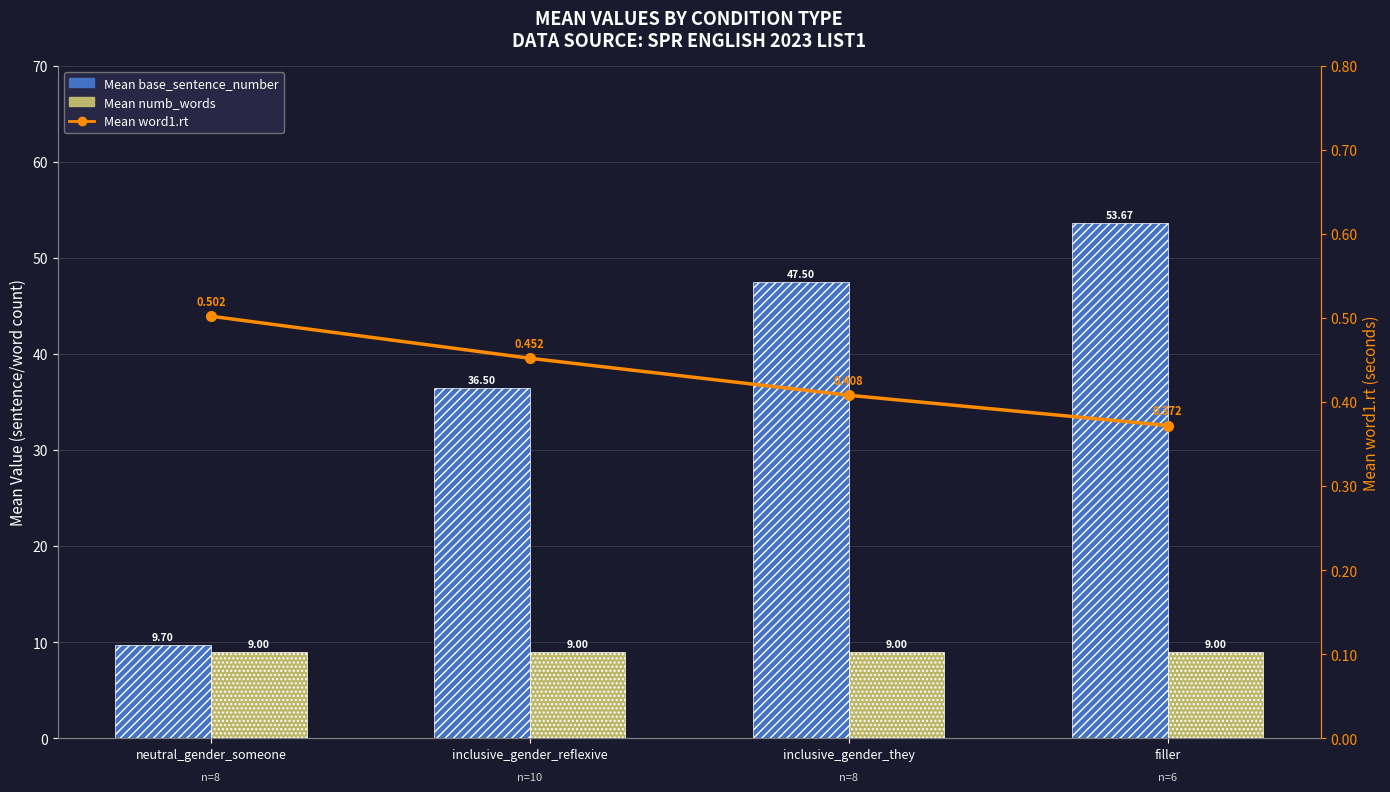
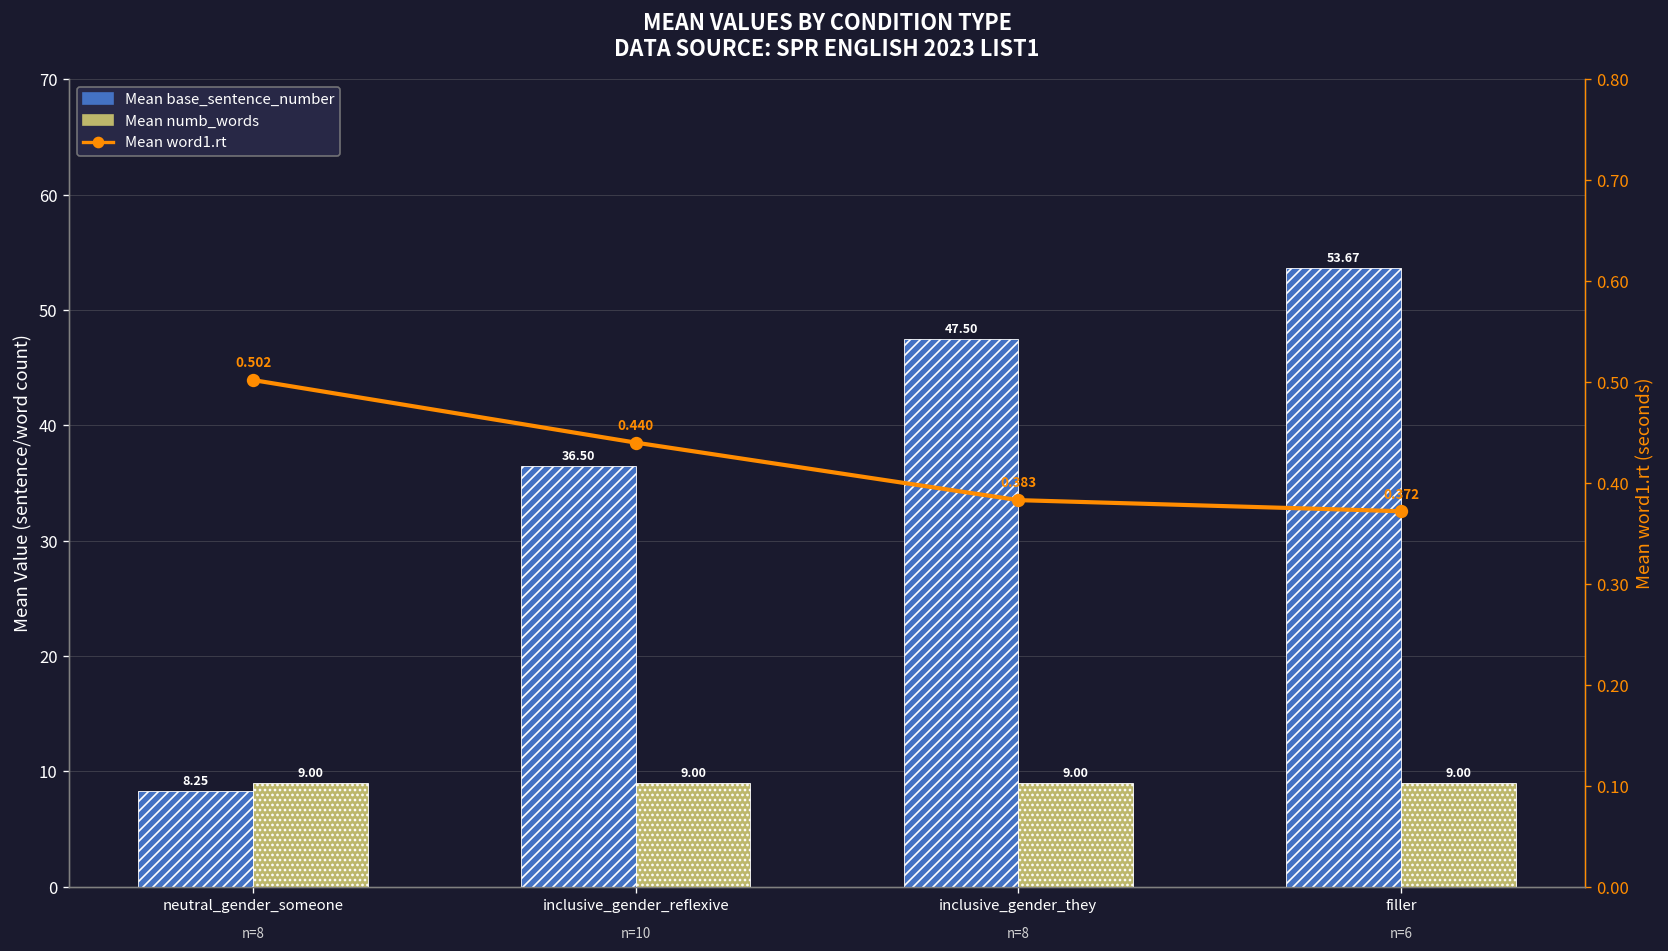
Mean base_sentence_number, neutral_gender_someone: 9.70 -> 8.25
Mean word1.rt, inclusive_gender_reflexive: 0.452 -> 0.440
Mean word1.rt, inclusive_gender_they: 0.408 -> 0.383
